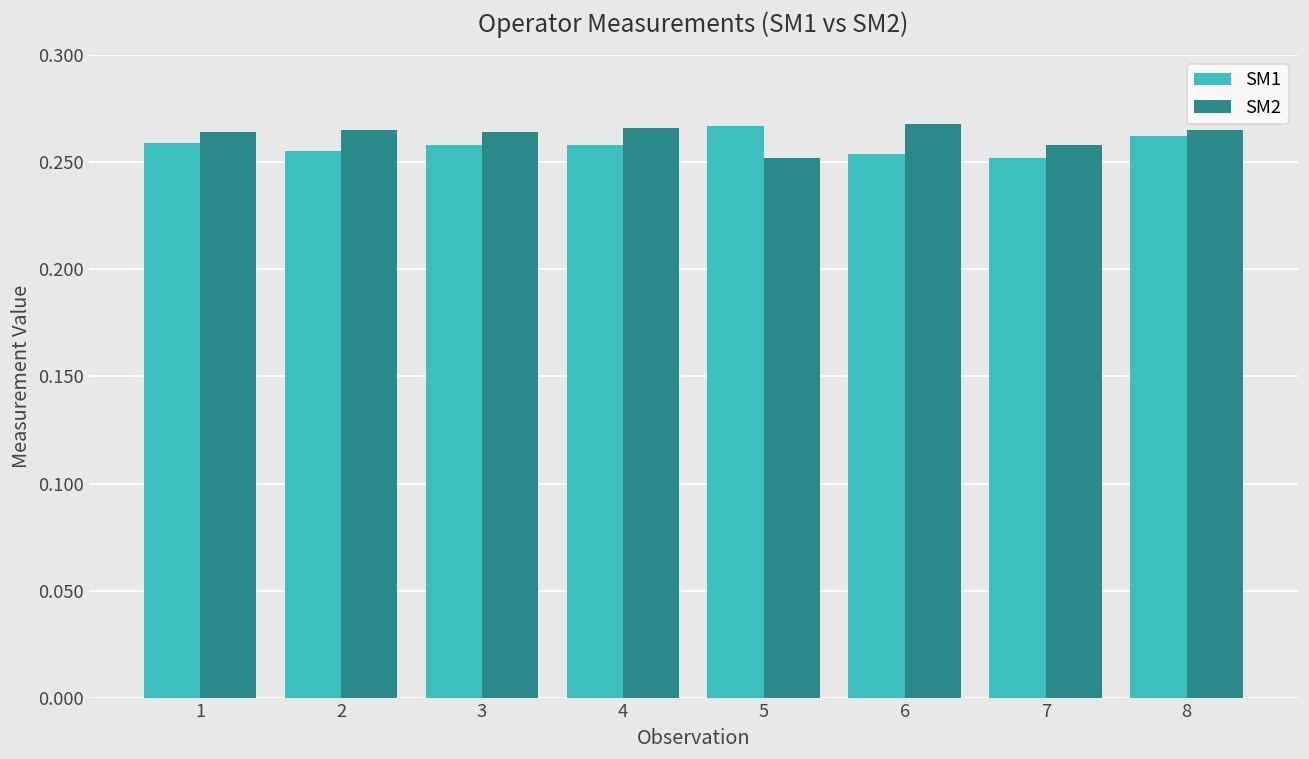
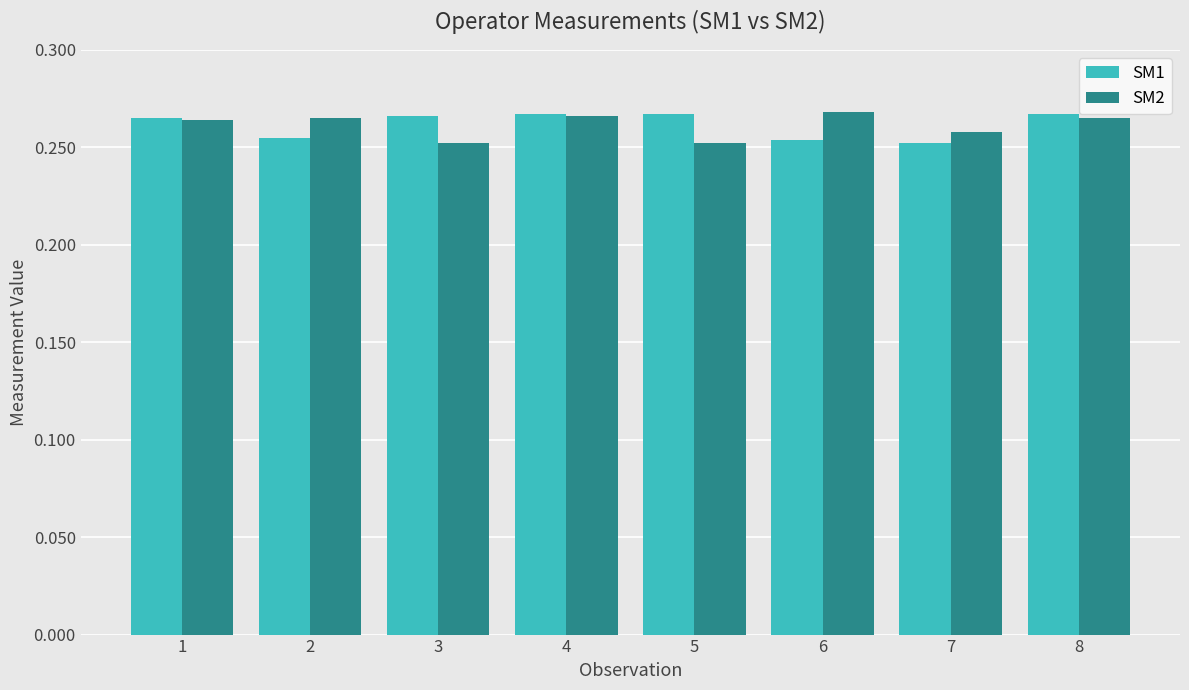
SM1, 1: 0.259 -> 0.265
SM1, 3: 0.258 -> 0.266
SM2, 3: 0.264 -> 0.252
SM1, 4: 0.258 -> 0.267
SM1, 8: 0.262 -> 0.267
